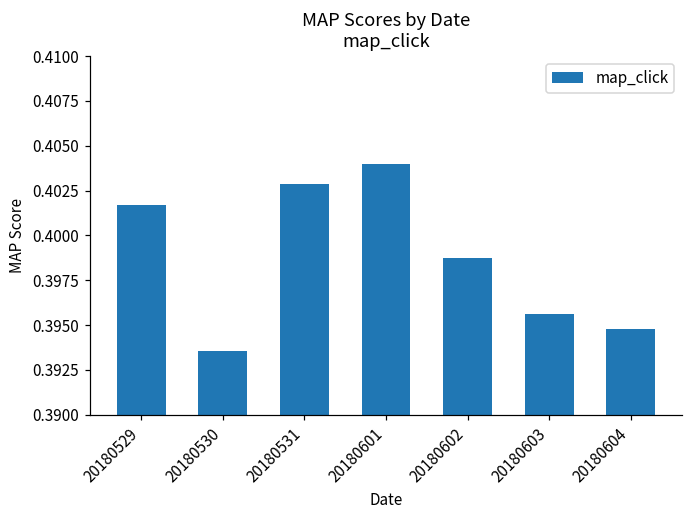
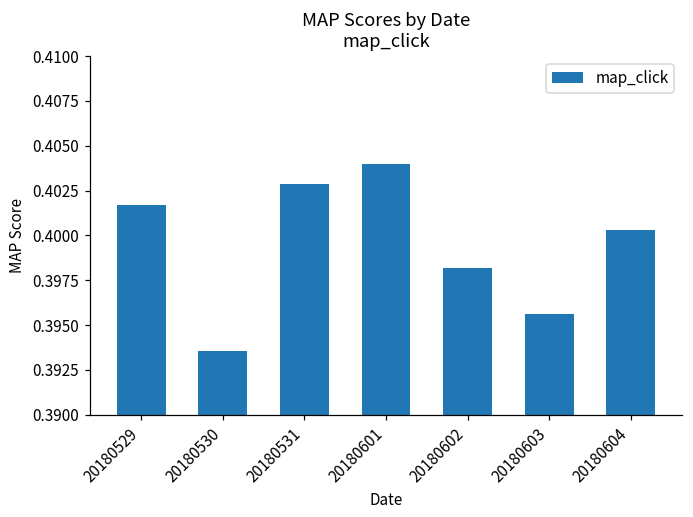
20180602: 0.3988 -> 0.3982
20180604: 0.3948 -> 0.4003
